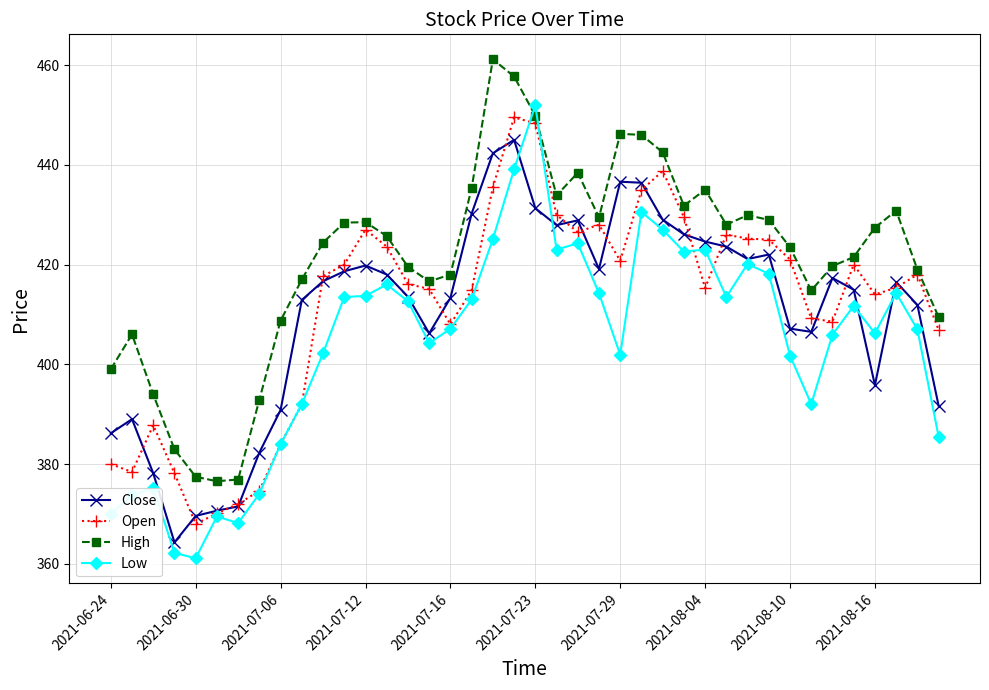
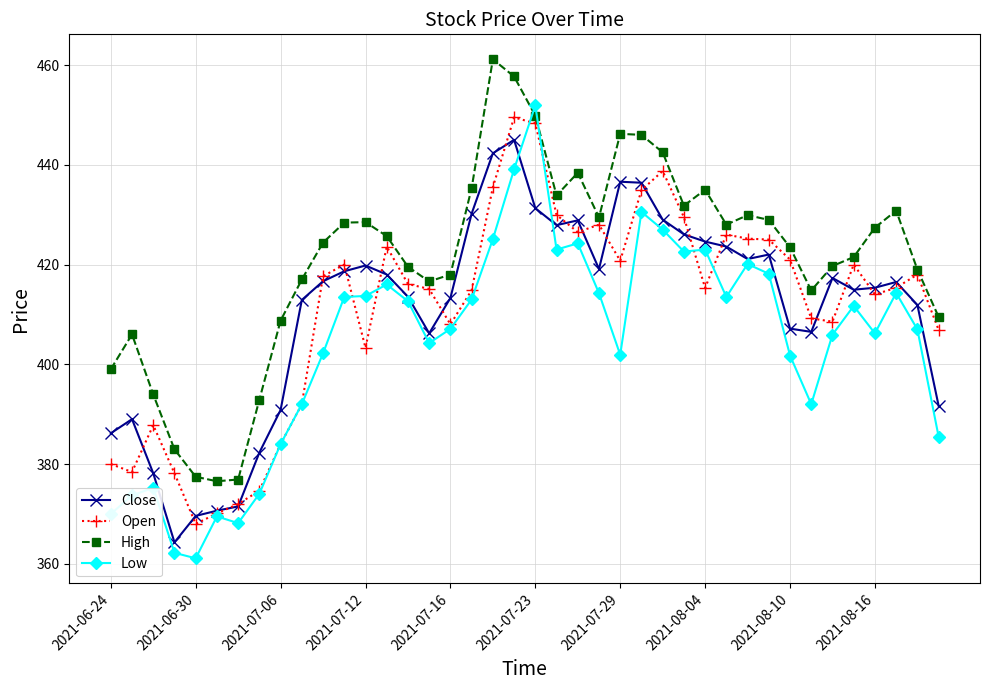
Open, 2021-07-12: 427 -> 403
Close, 2021-08-16: 396 -> 415
